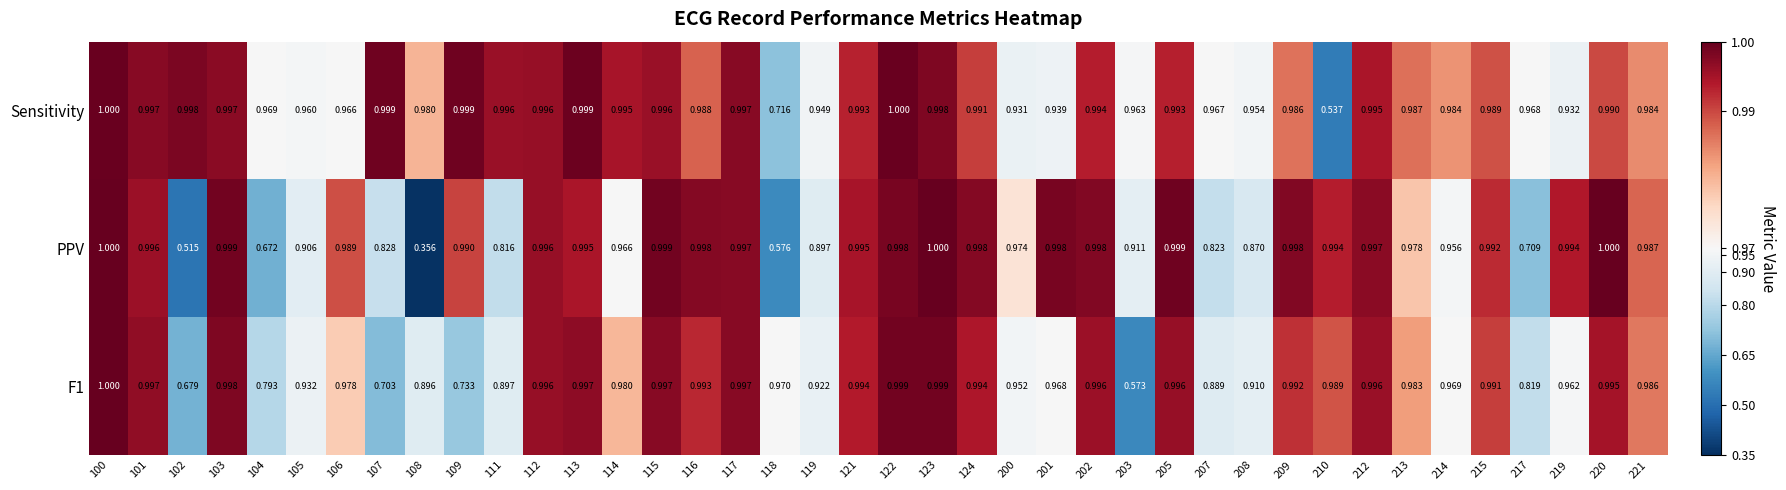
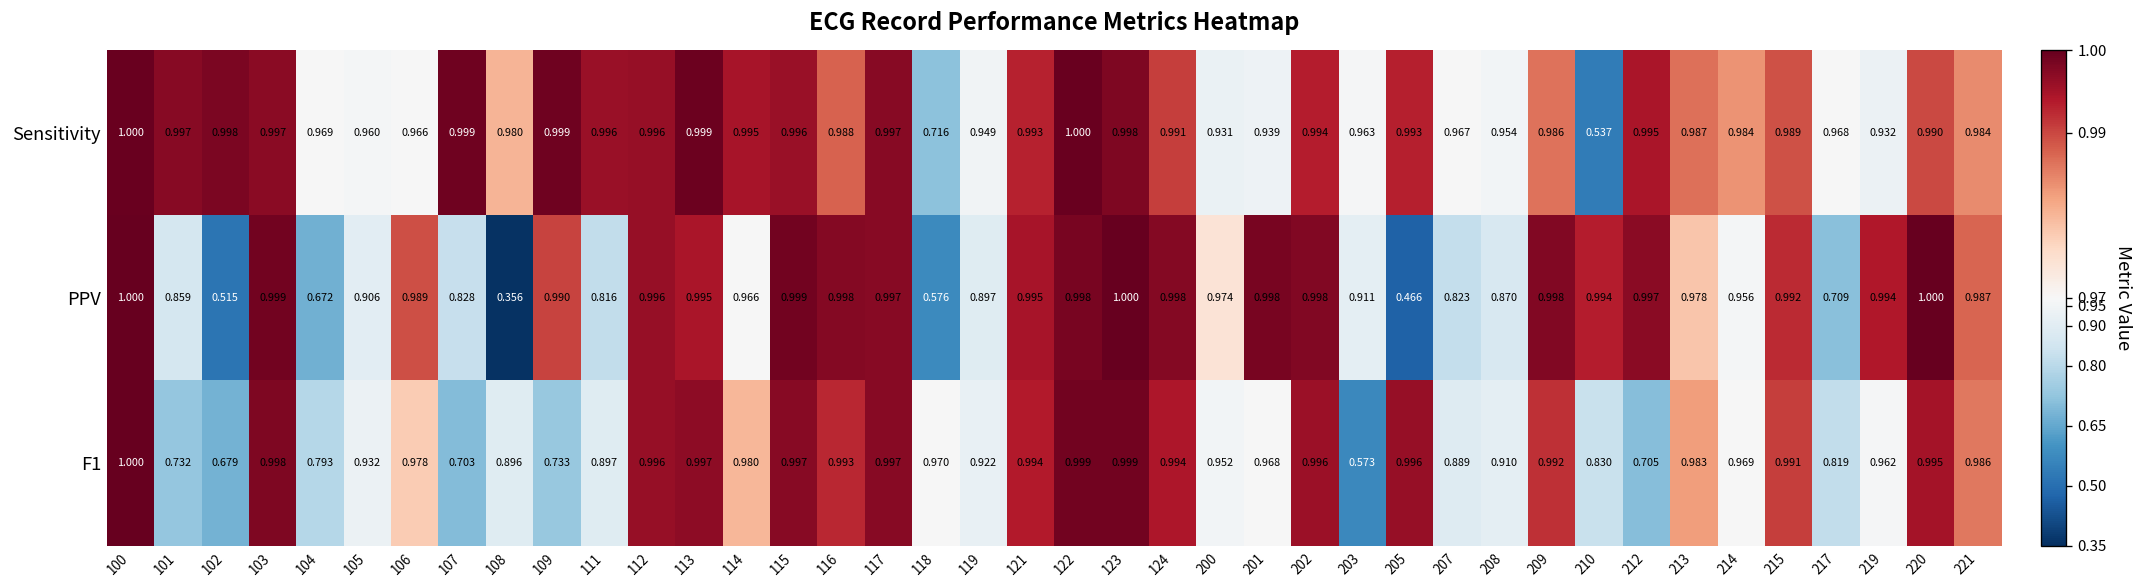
PPV, 101: 0.996 -> 0.859
PPV, 205: 0.999 -> 0.466
F1, 101: 0.997 -> 0.732
F1, 210: 0.989 -> 0.830
F1, 212: 0.996 -> 0.705
